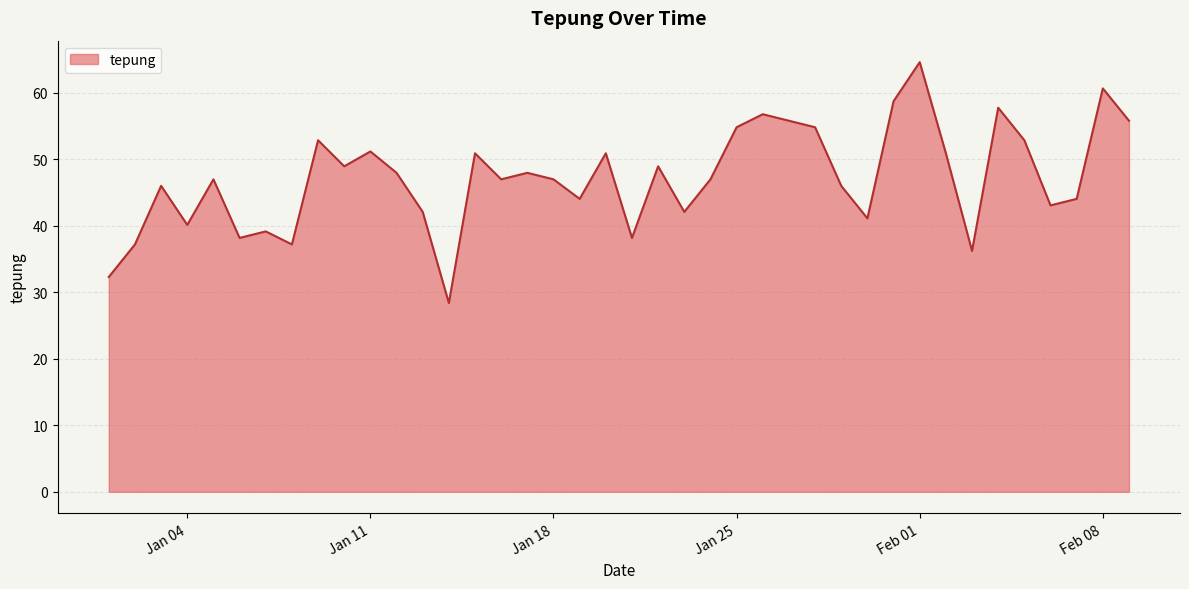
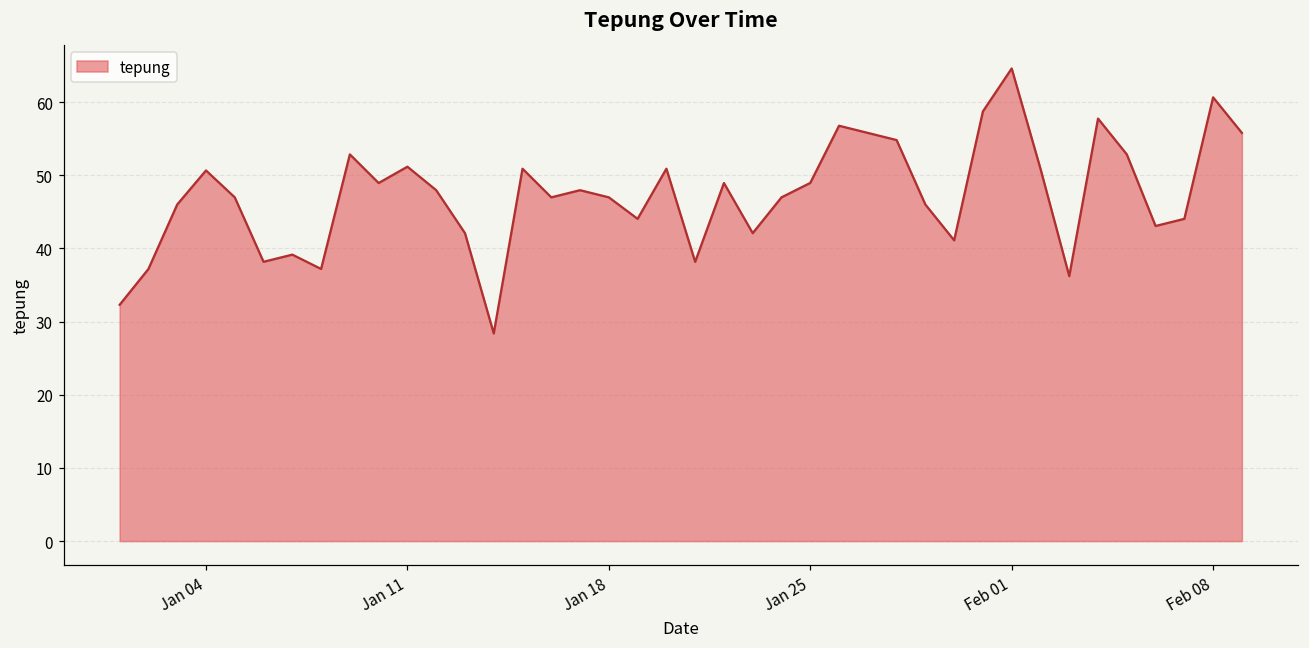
Jan 04: 40 -> 51
Jan 25: 55 -> 49
